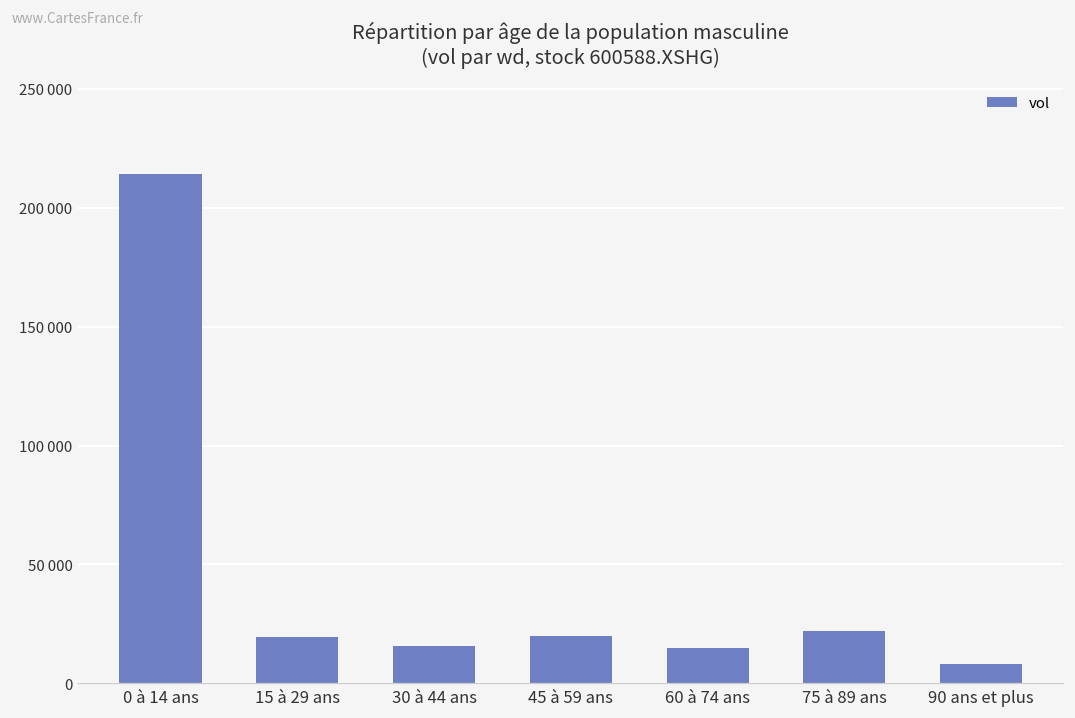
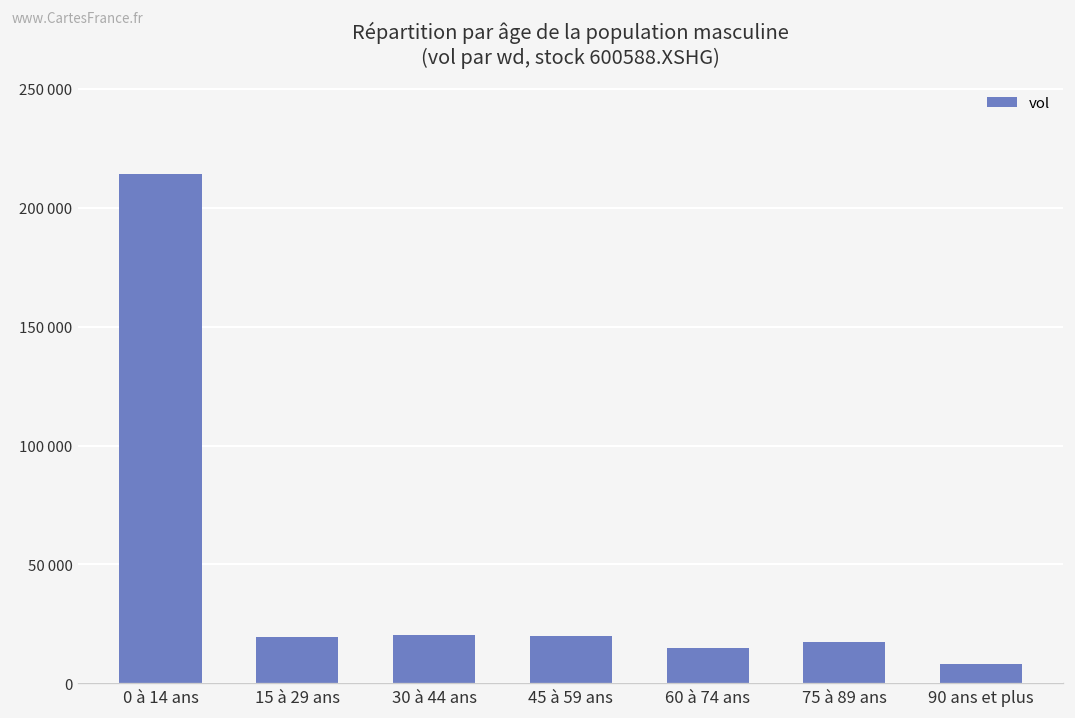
30 à 44 ans: 16000 -> 20000
75 à 89 ans: 22000 -> 17000
